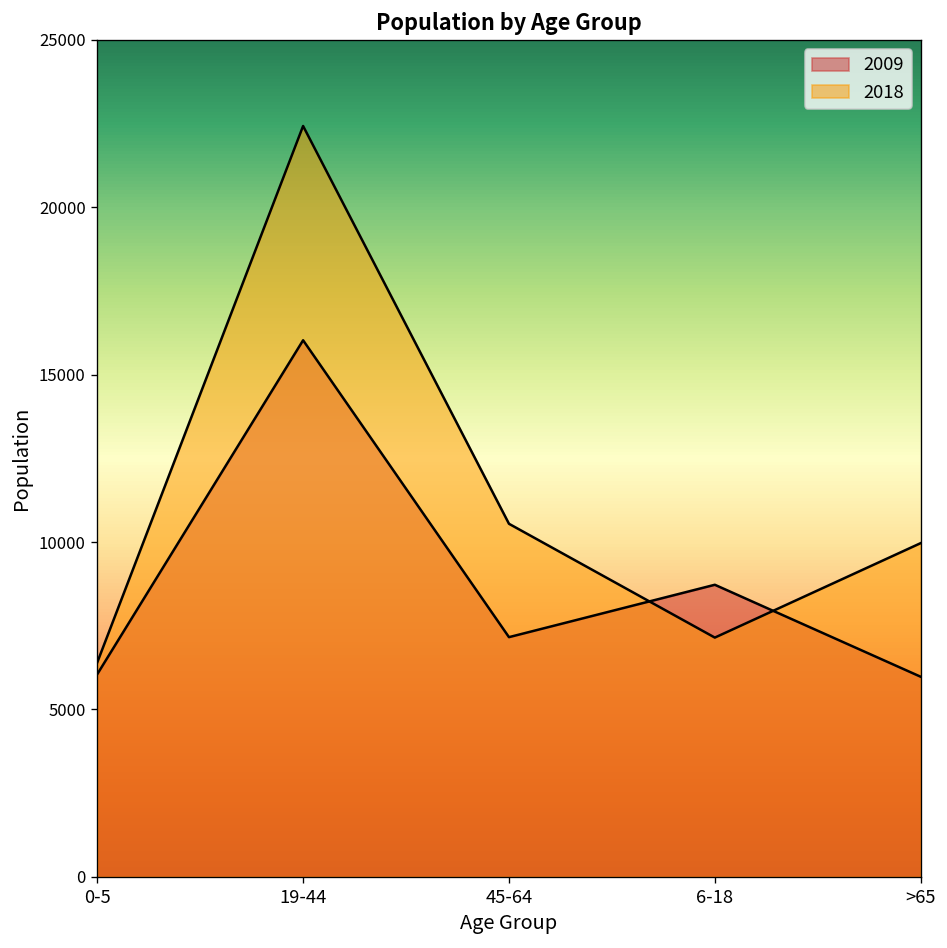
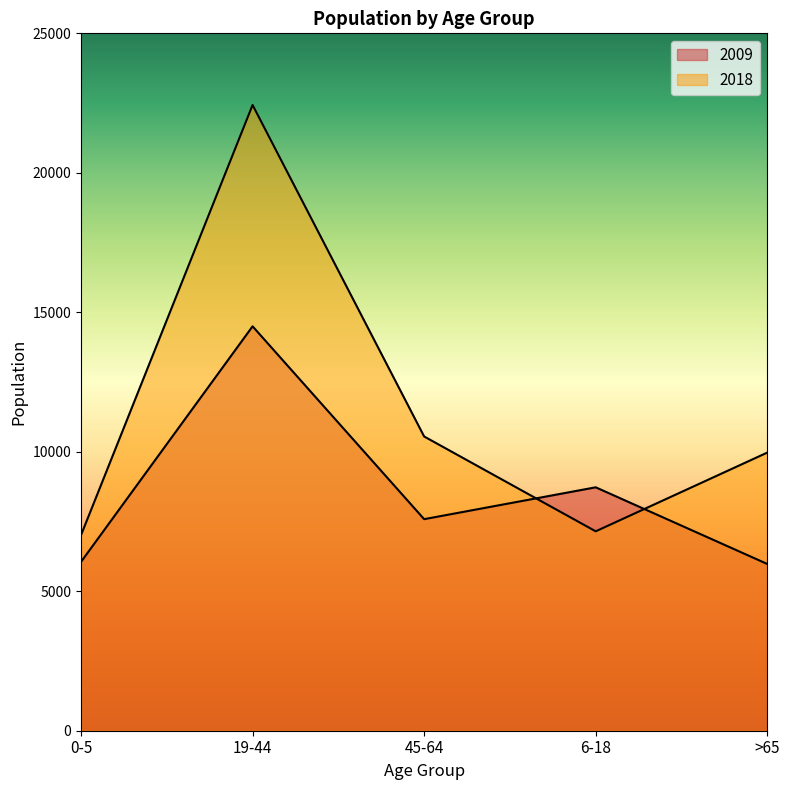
2018, 0-5: 6400 -> 7000
2009, 19-44: 16000 -> 14500
2009, 45-64: 7200 -> 7600
